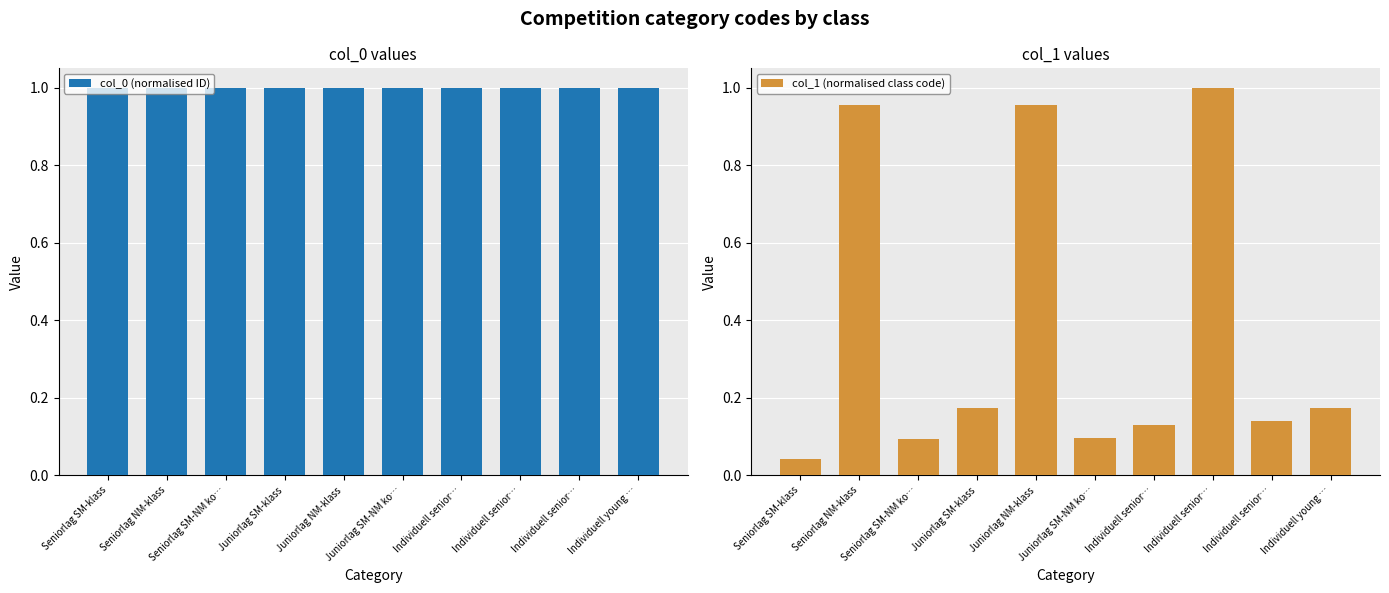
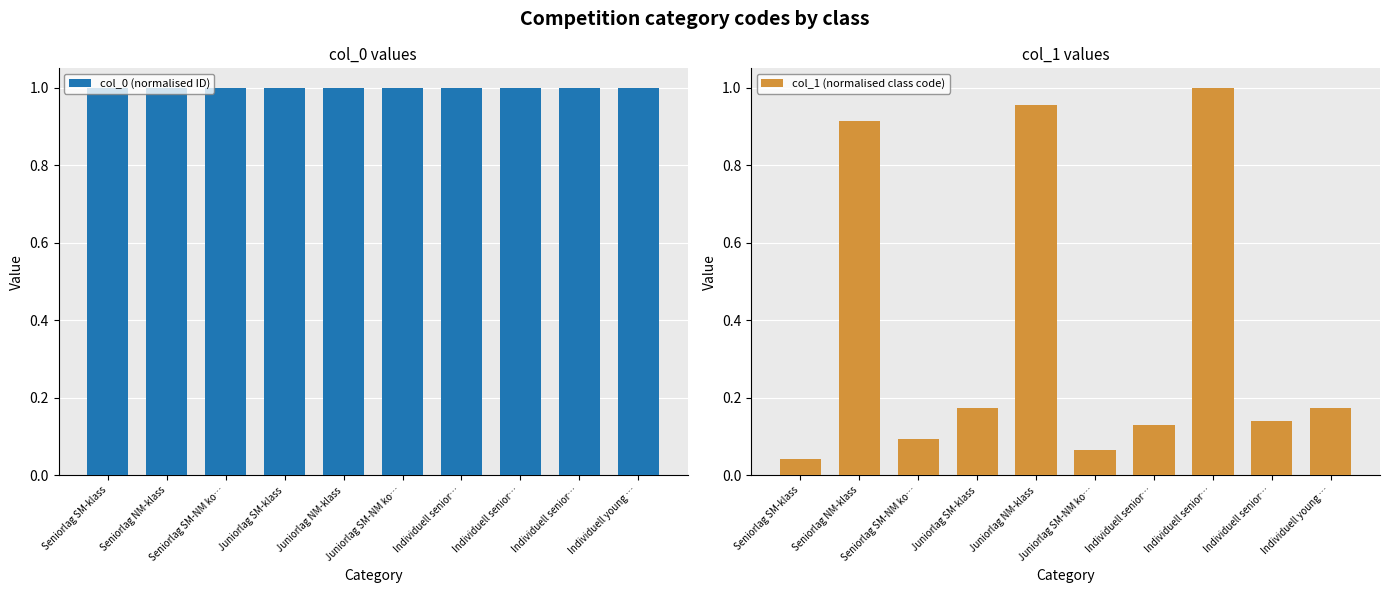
col_1 values, Seniorlag NM-klass: 0.96 -> 0.91
col_1 values, Juniorlag SM-NM ko…: 0.10 -> 0.07
